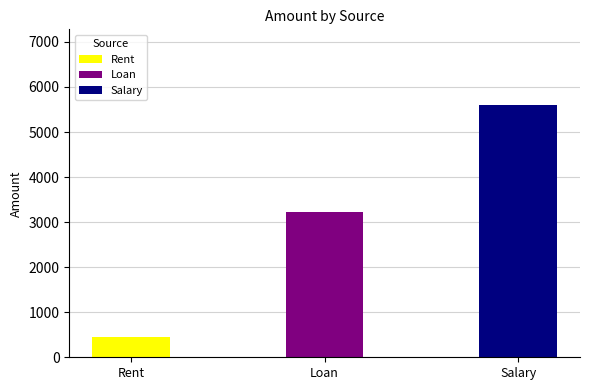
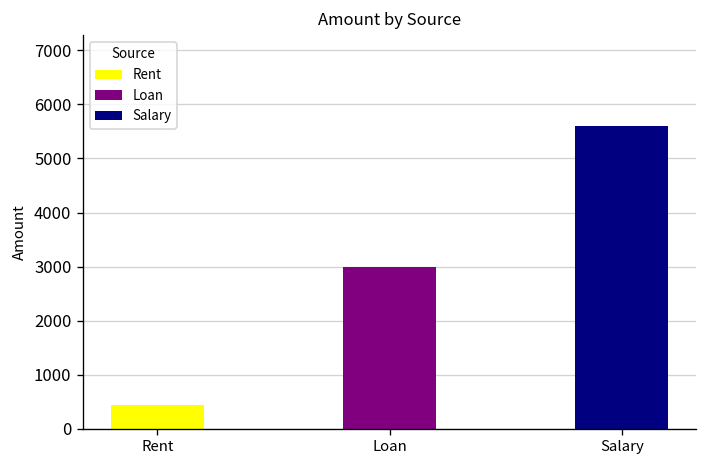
Loan: 3200 -> 3000
